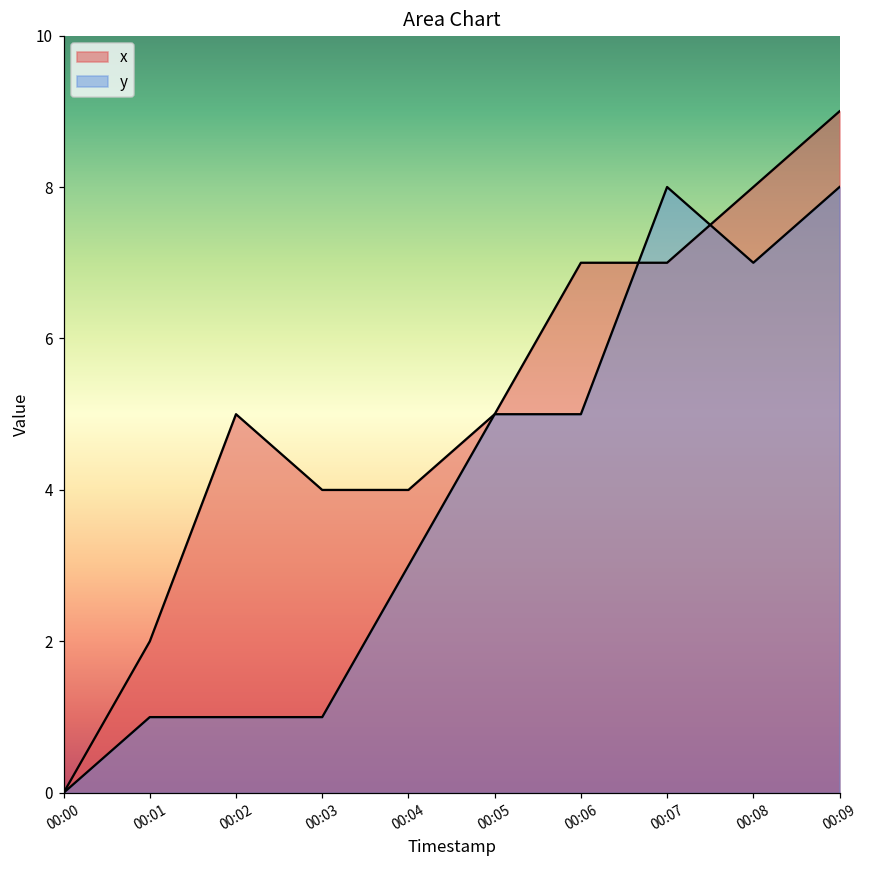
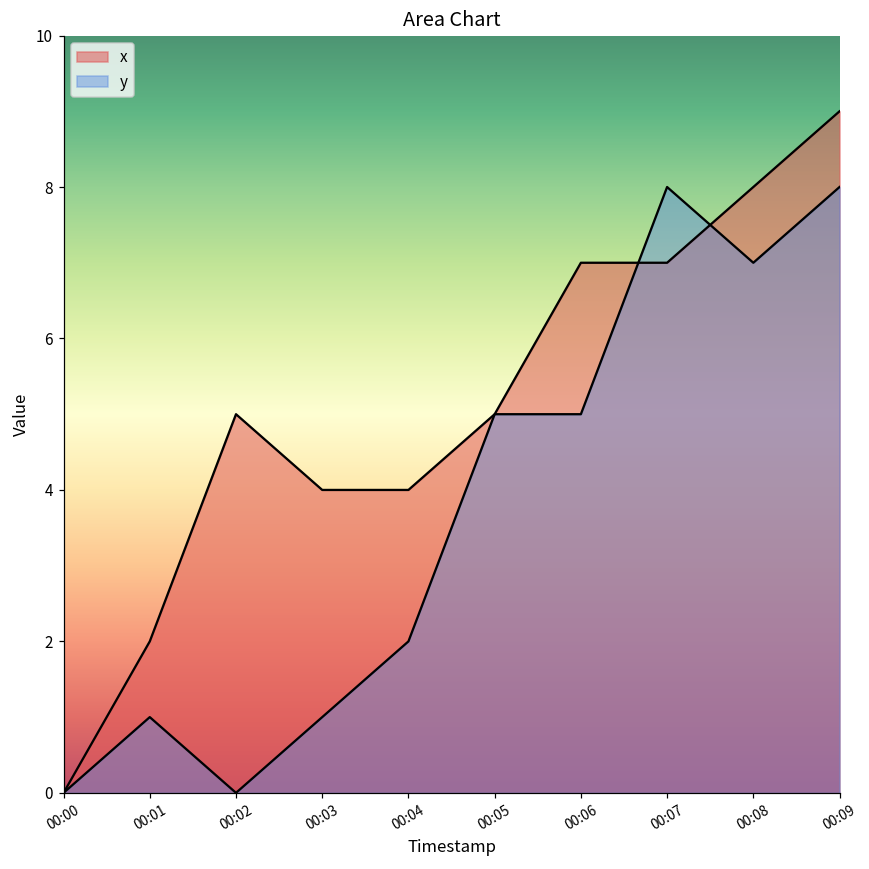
y, 00:02: 1 -> 0
y, 00:04: 3 -> 2
